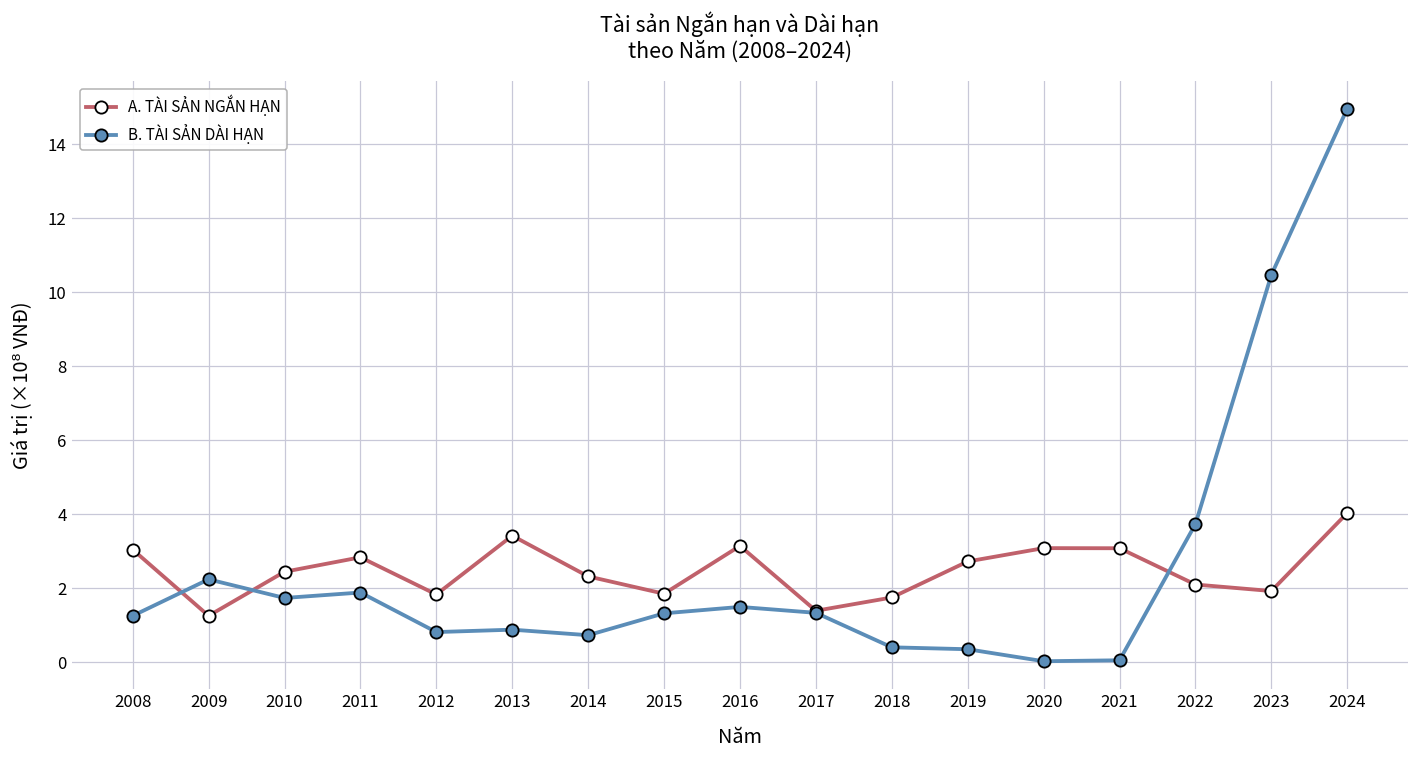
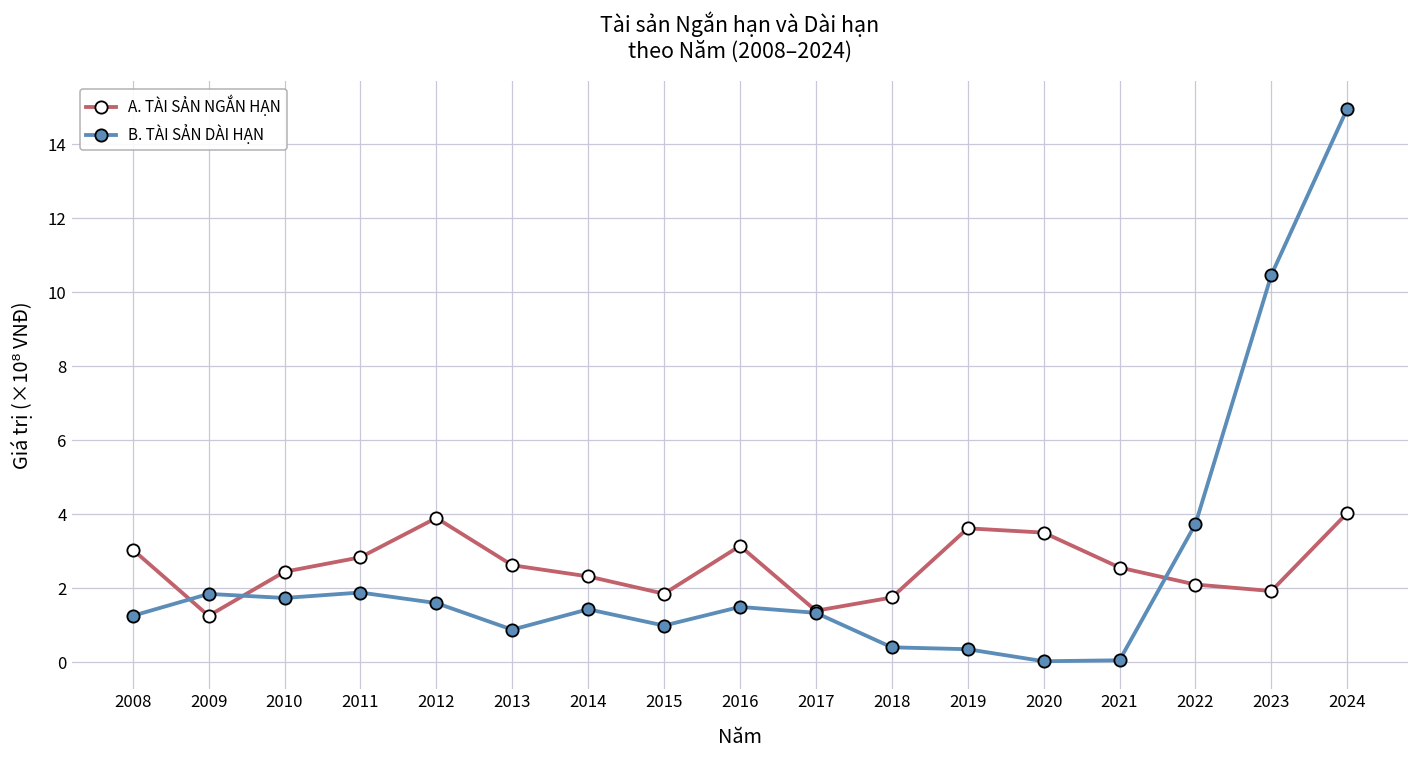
B. TÀI SẢN DÀI HẠN, 2009: 2.2 -> 1.8
A. TÀI SẢN NGẮN HẠN, 2012: 1.8 -> 3.9
B. TÀI SẢN DÀI HẠN, 2012: 0.8 -> 1.6
A. TÀI SẢN NGẮN HẠN, 2013: 3.4 -> 2.6
B. TÀI SẢN DÀI HẠN, 2014: 0.7 -> 1.4
B. TÀI SẢN DÀI HẠN, 2015: 1.3 -> 1.0
A. TÀI SẢN NGẮN HẠN, 2019: 2.7 -> 3.6
A. TÀI SẢN NGẮN HẠN, 2020: 3.1 -> 3.5
A. TÀI SẢN NGẮN HẠN, 2021: 3.1 -> 2.6
